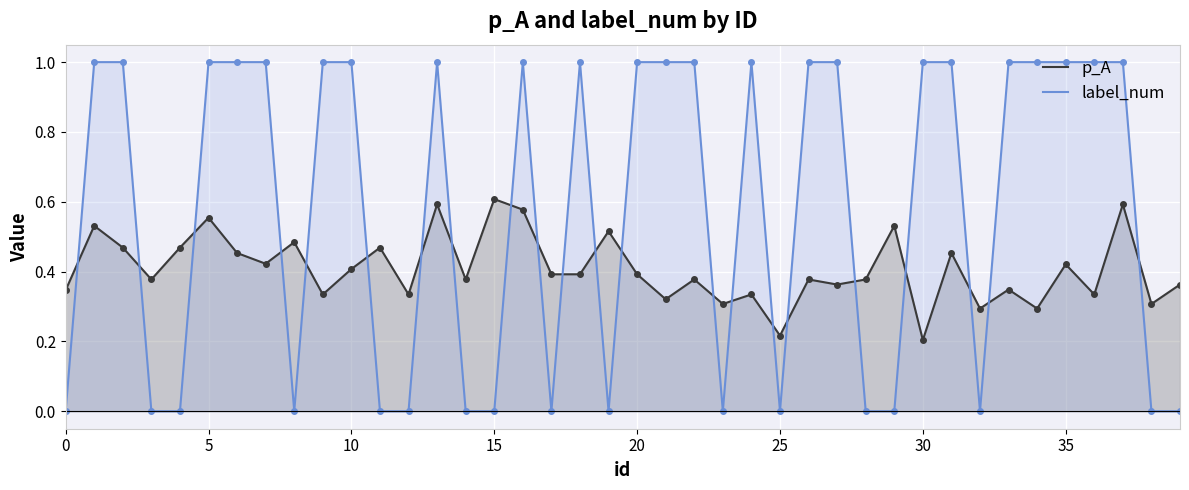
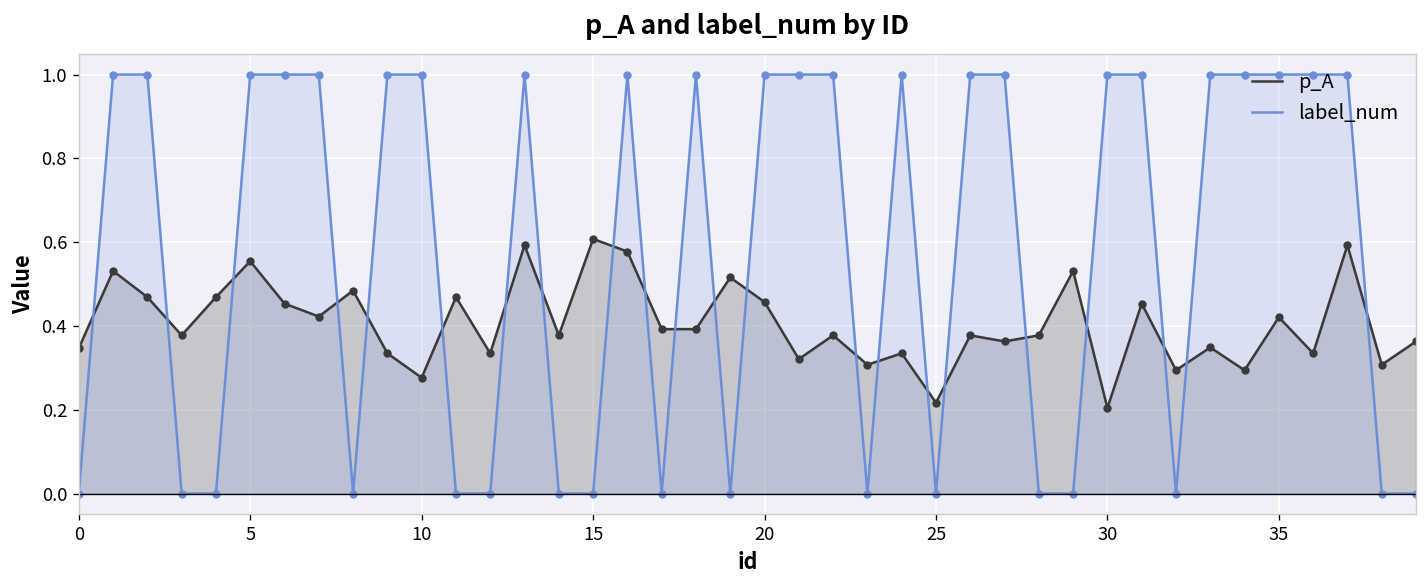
p_A, 10: 0.41 -> 0.28
p_A, 20: 0.39 -> 0.46
